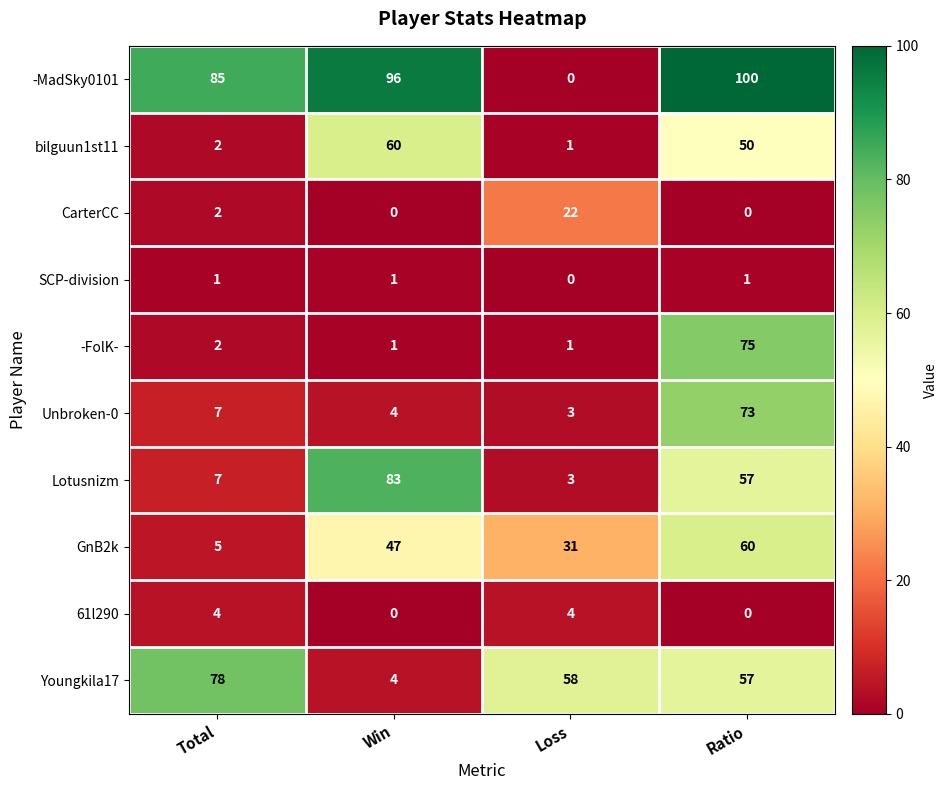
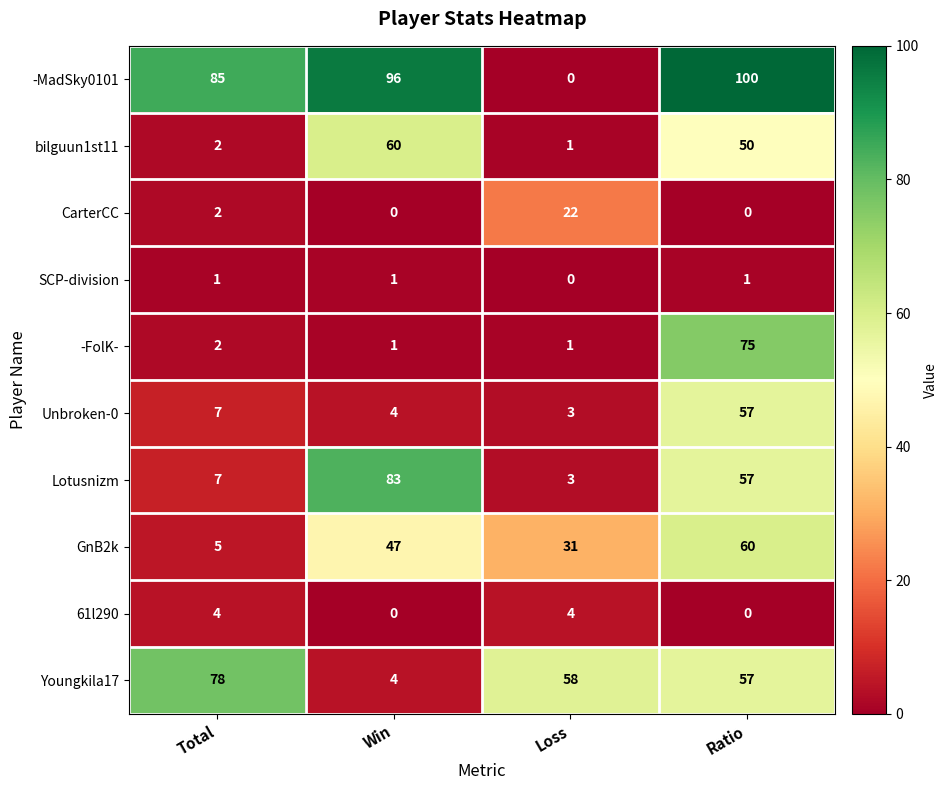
Unbroken-0, Ratio: 73 -> 57
